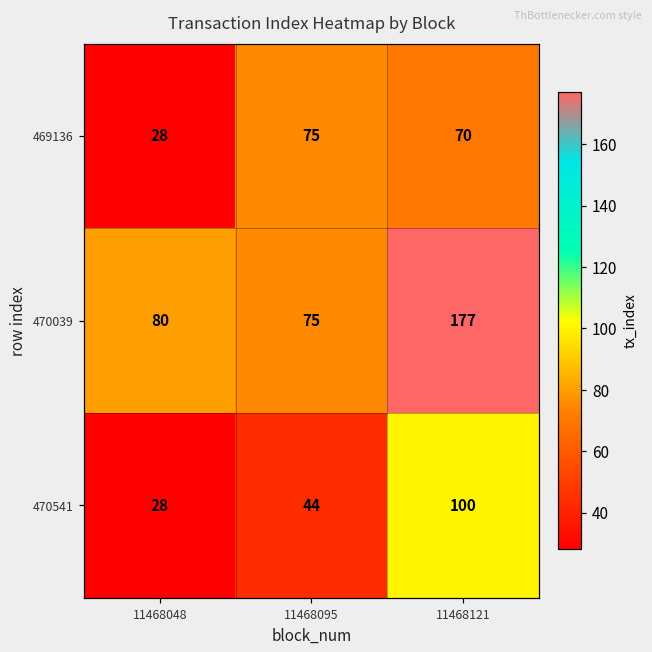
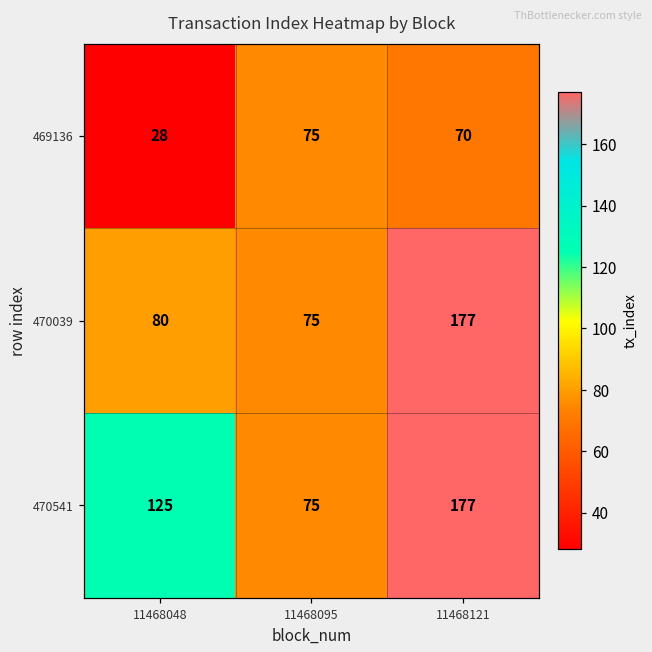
470541, 11468048: 28 -> 125
470541, 11468095: 44 -> 75
470541, 11468121: 100 -> 177
